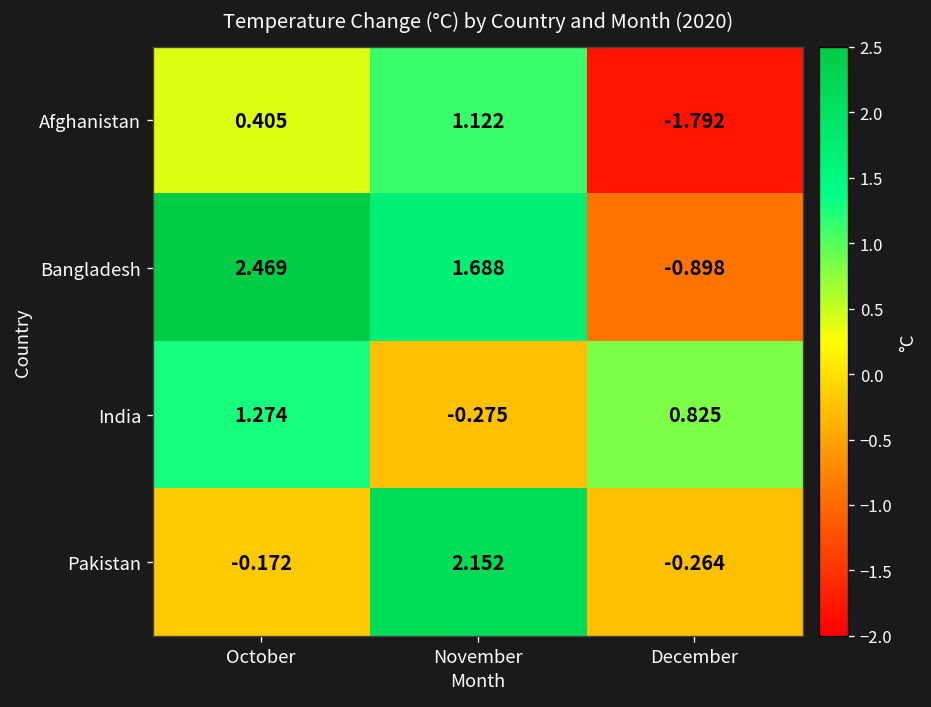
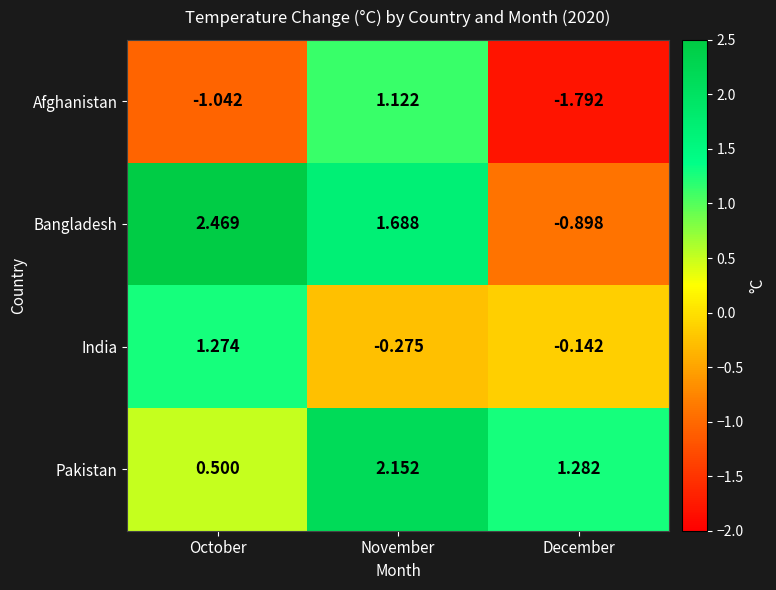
Afghanistan, October: 0.405 -> -1.042
India, December: 0.825 -> -0.142
Pakistan, October: -0.172 -> 0.500
Pakistan, December: -0.264 -> 1.282
